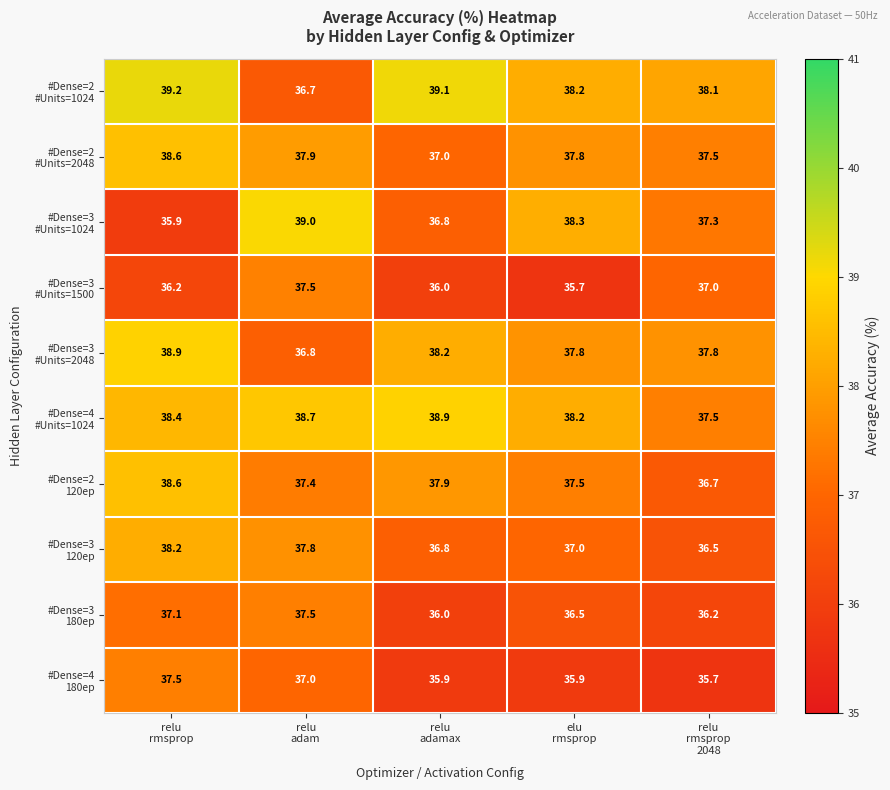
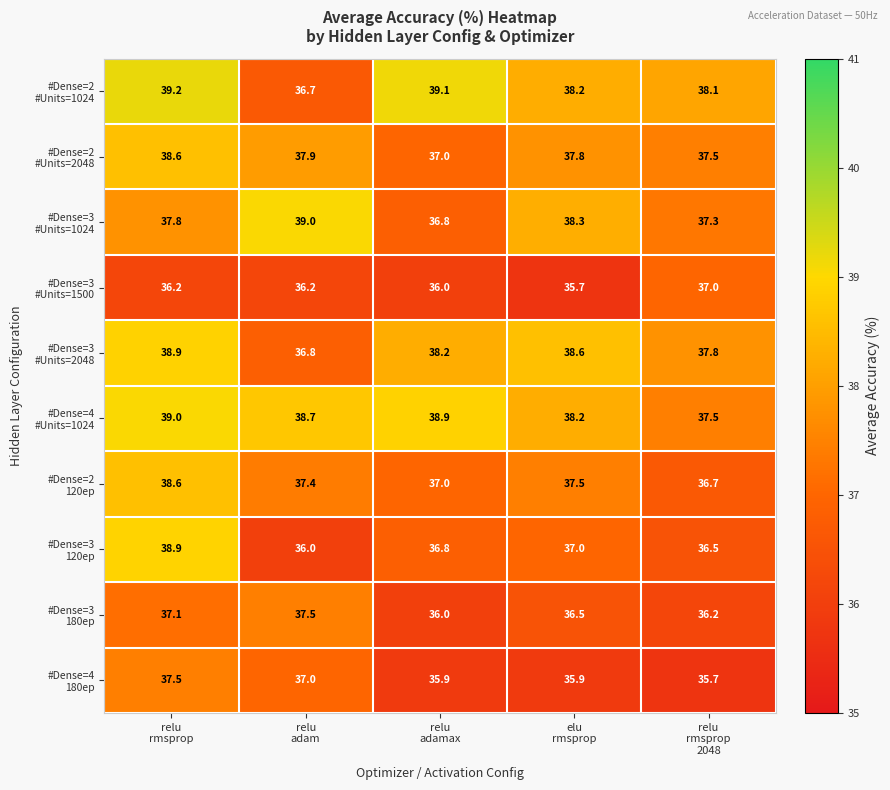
#Dense=3 #Units=1024, relu rmsprop: 35.9 -> 37.8
#Dense=3 #Units=1500, relu adam: 37.5 -> 36.2
#Dense=3 #Units=2048, elu rmsprop: 37.8 -> 38.6
#Dense=4 #Units=1024, relu rmsprop: 38.4 -> 39.0
#Dense=2 120ep, relu adamax: 37.9 -> 37.0
#Dense=3 120ep, relu rmsprop: 38.2 -> 38.9
#Dense=3 120ep, relu adam: 37.8 -> 36.0
